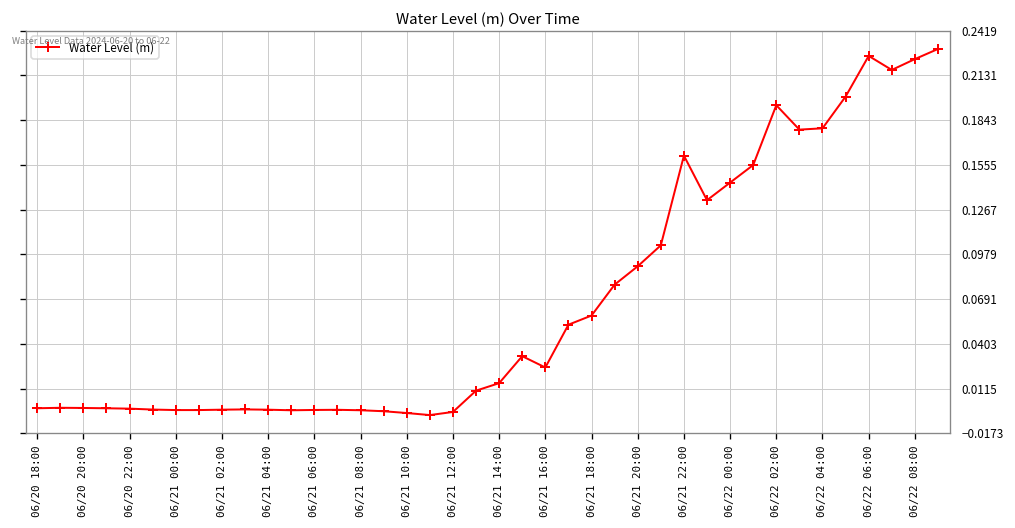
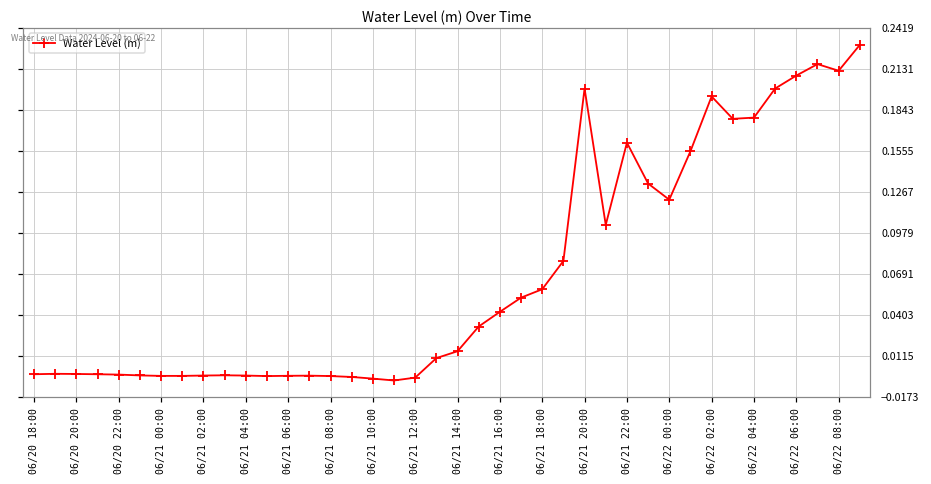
06/21 16:00: 0.025 -> 0.043
06/21 20:00: 0.090 -> 0.199
06/22 00:00: 0.144 -> 0.121
06/22 06:00: 0.226 -> 0.209
06/22 08:00: 0.224 -> 0.212
